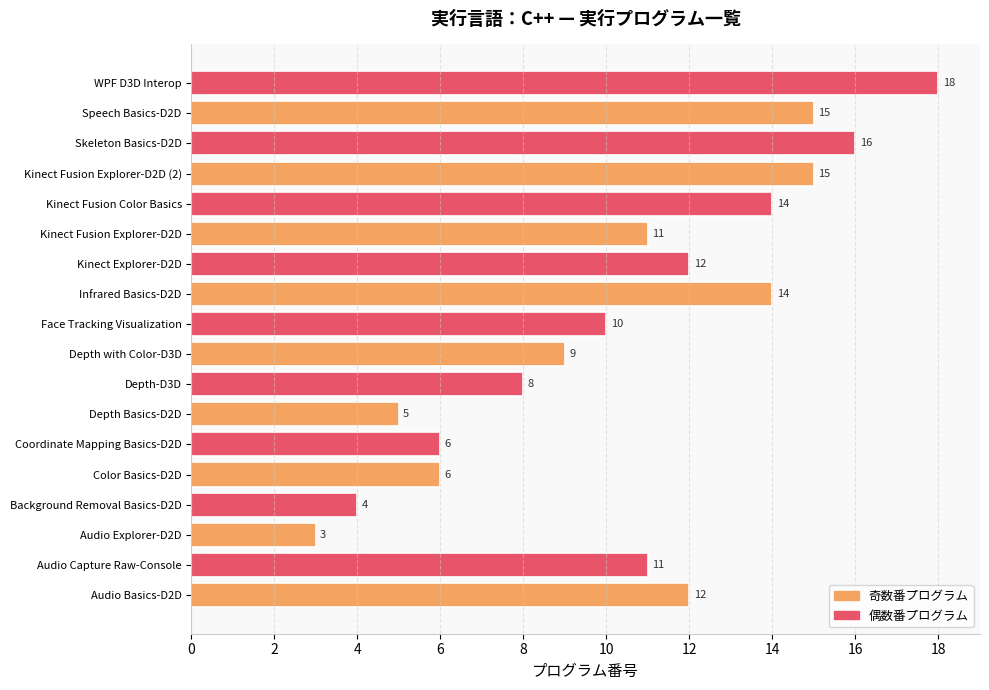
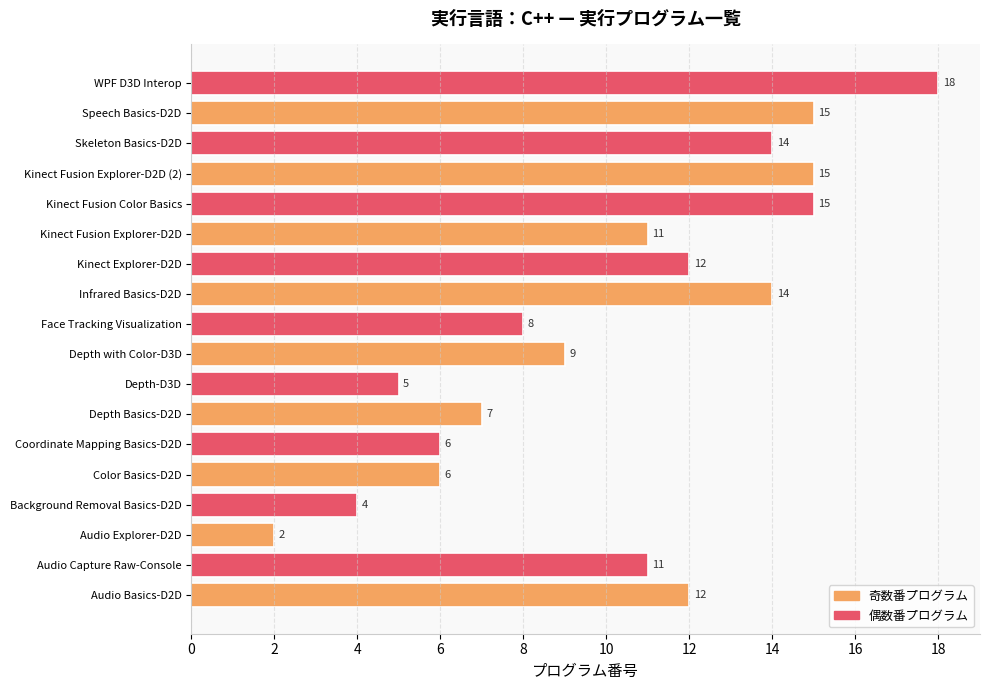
Skeleton Basics-D2D: 16 -> 14
Kinect Fusion Color Basics: 14 -> 15
Face Tracking Visualization: 10 -> 8
Depth-D3D: 8 -> 5
Depth Basics-D2D: 5 -> 7
Audio Explorer-D2D: 3 -> 2
